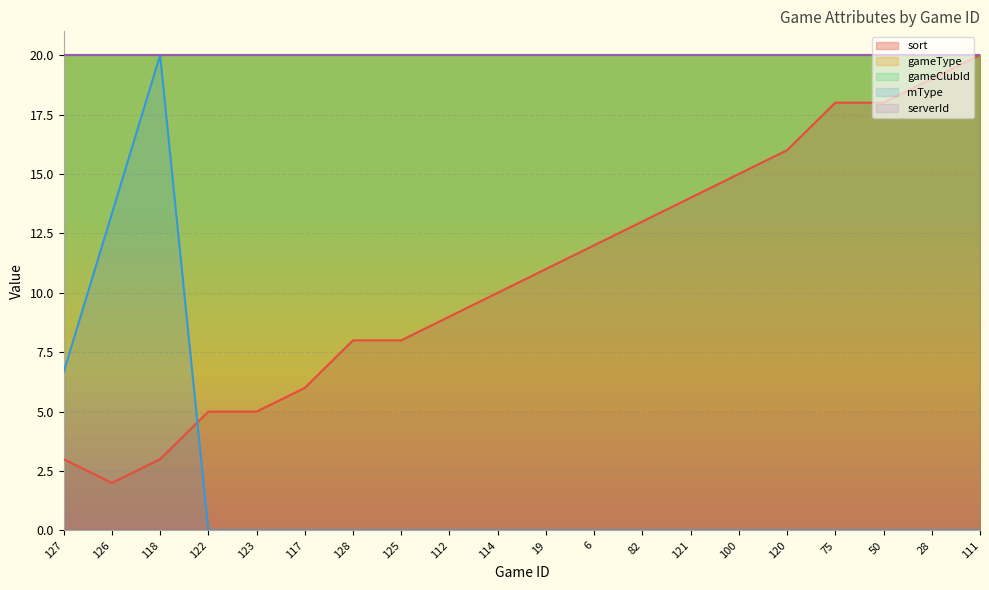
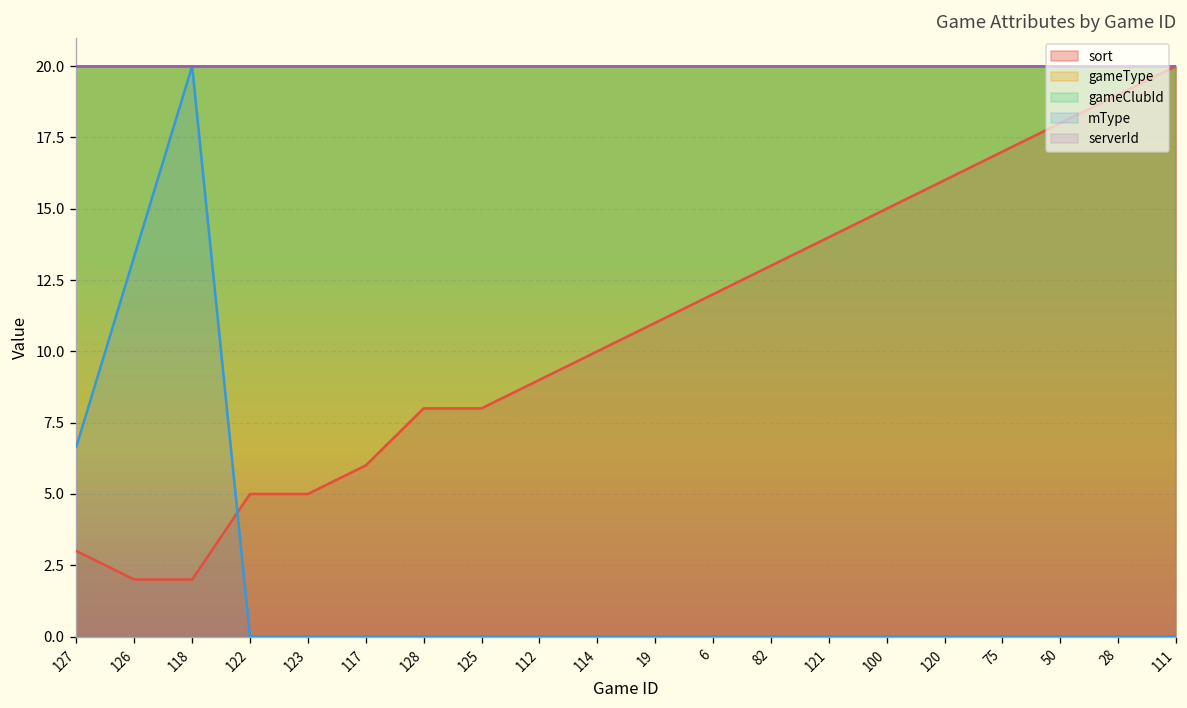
sort, 118: 3 -> 2
sort, 75: 18 -> 17
